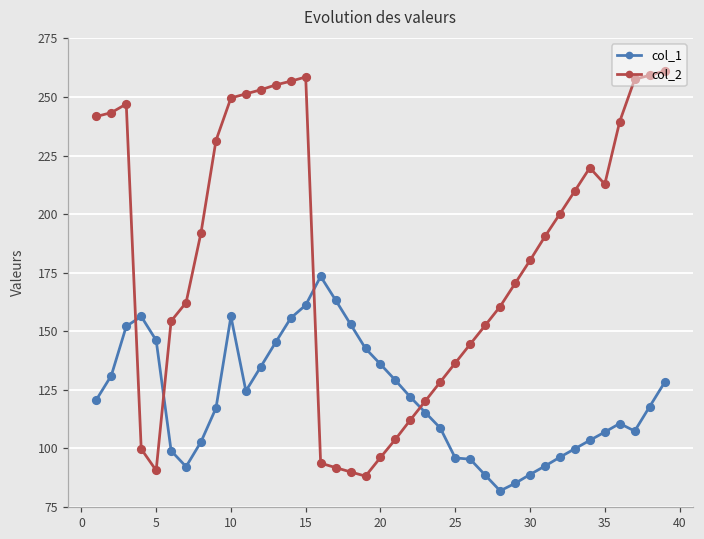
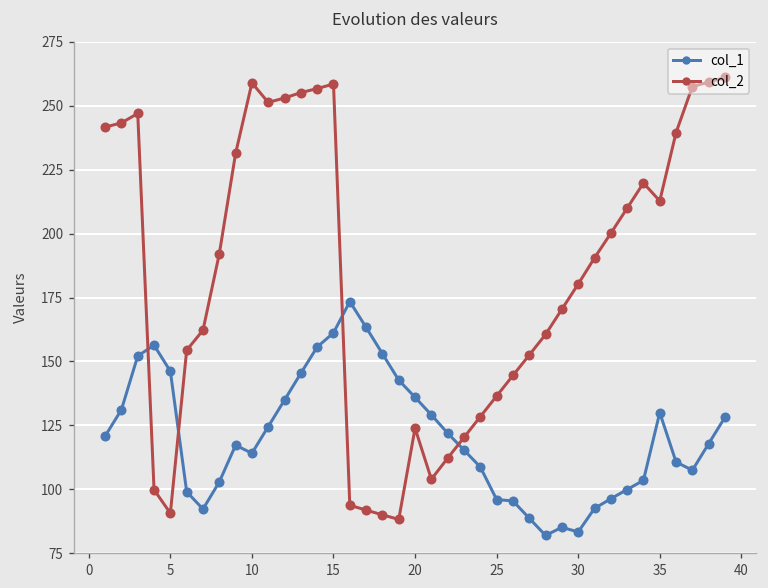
col_1, 10: 156 -> 114
col_2, 10: 250 -> 259
col_2, 20: 96 -> 124
col_1, 30: 89 -> 83
col_1, 35: 107 -> 130
